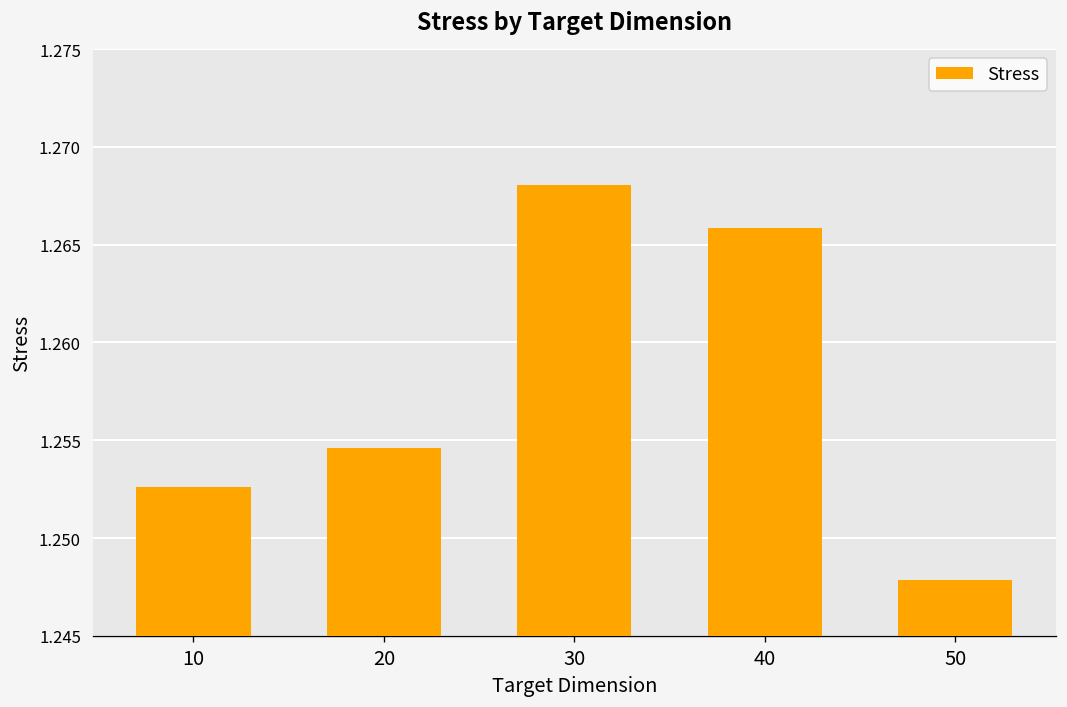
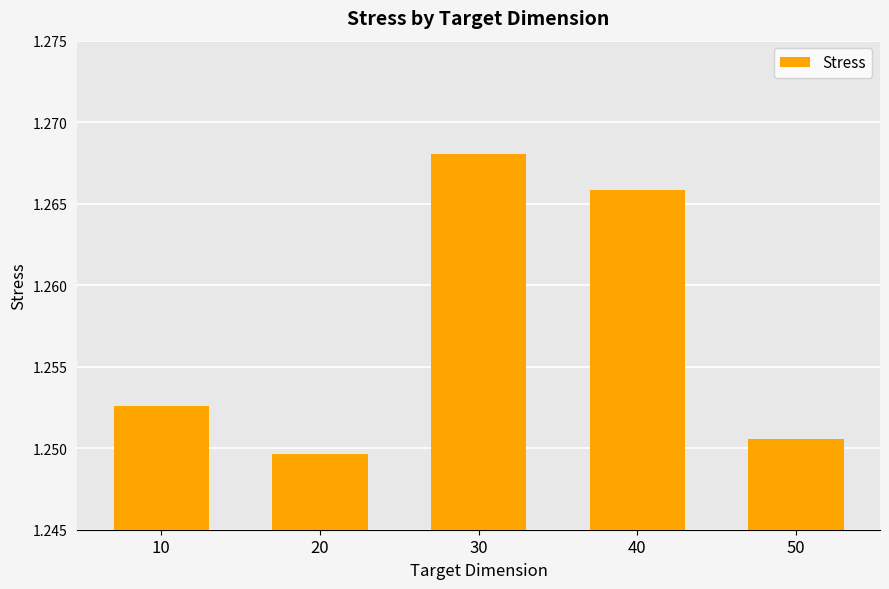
20: 1.2546 -> 1.2496
50: 1.2478 -> 1.2506
